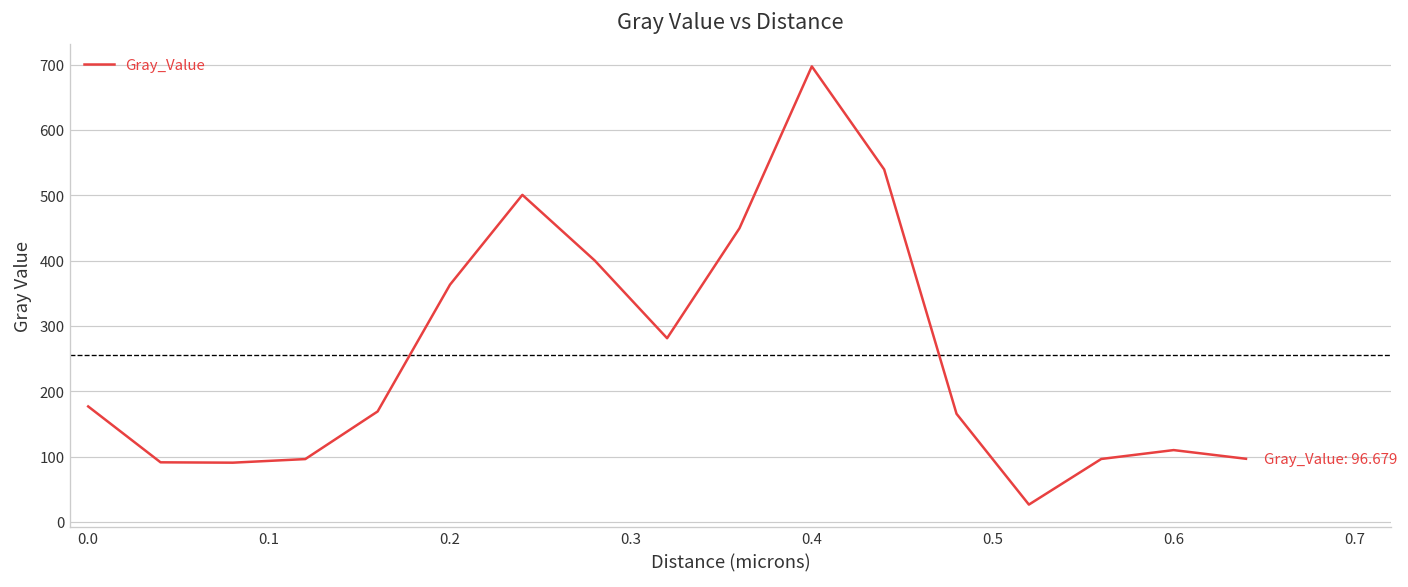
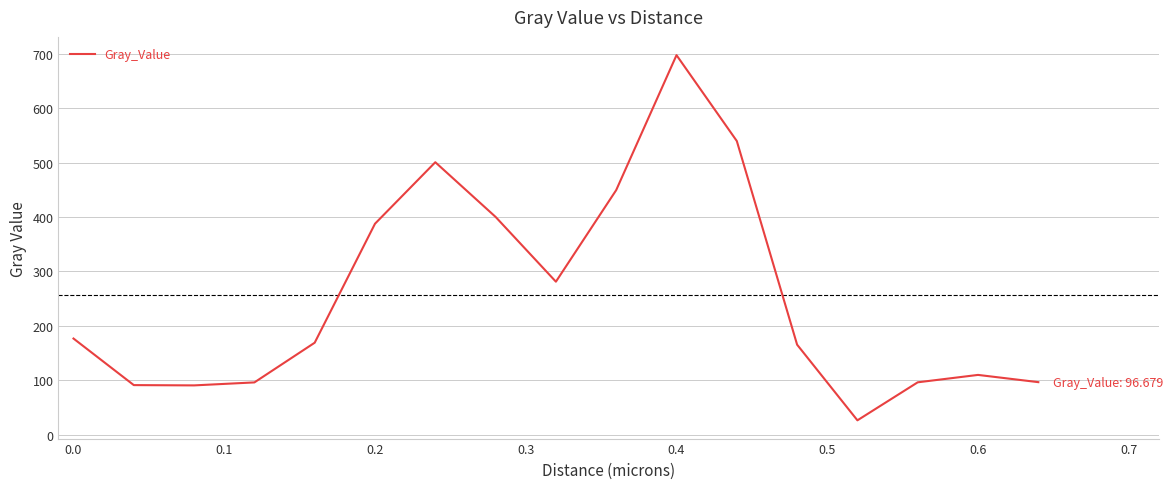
0.2: 360 -> 390
